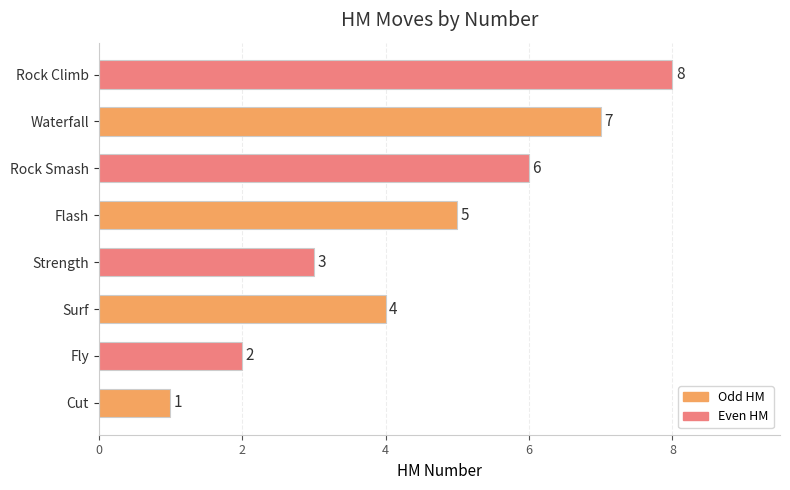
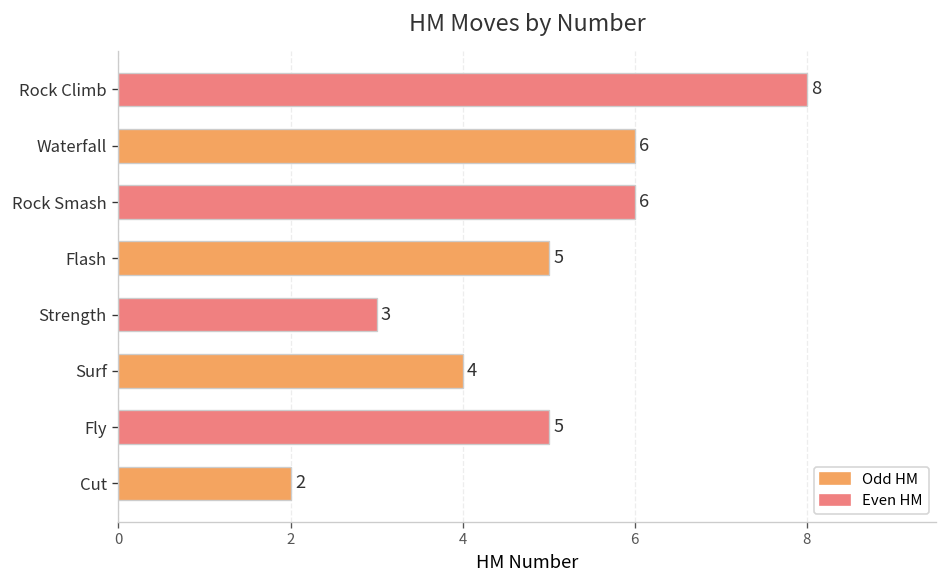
Waterfall: 7 -> 6
Fly: 2 -> 5
Cut: 1 -> 2
